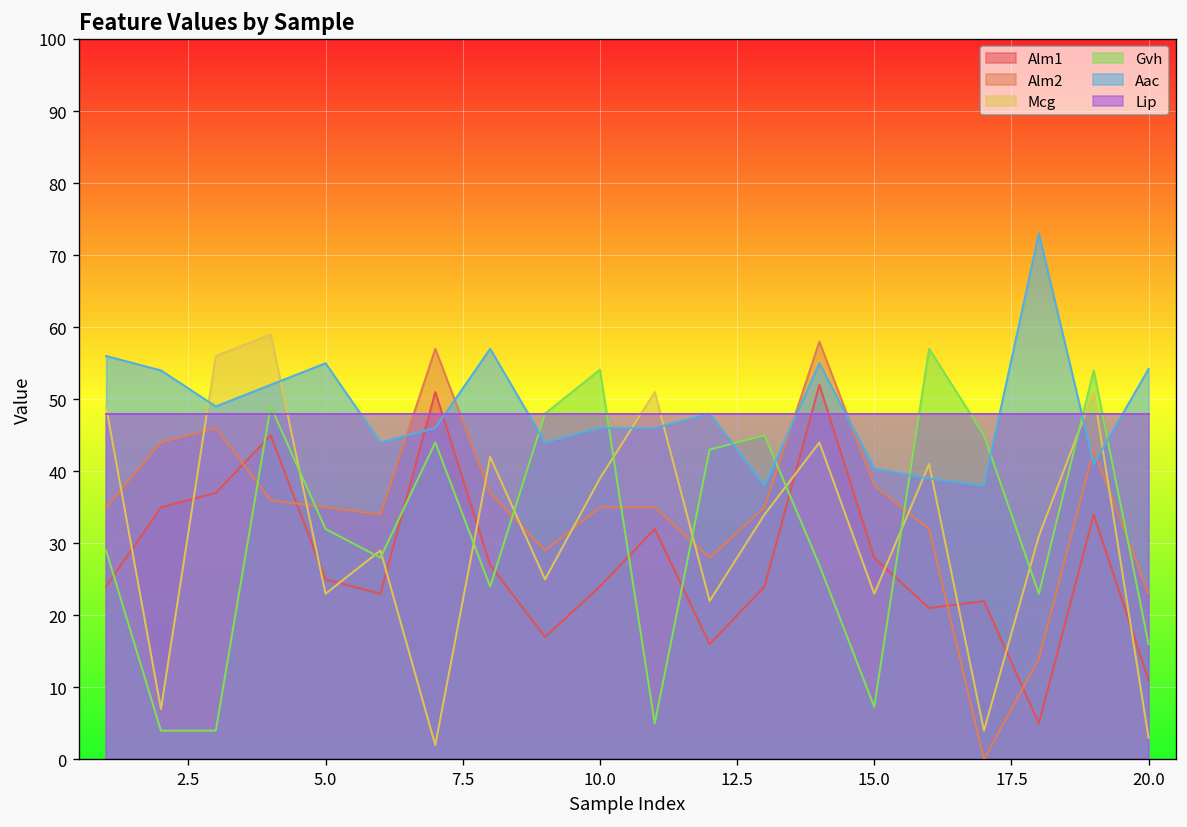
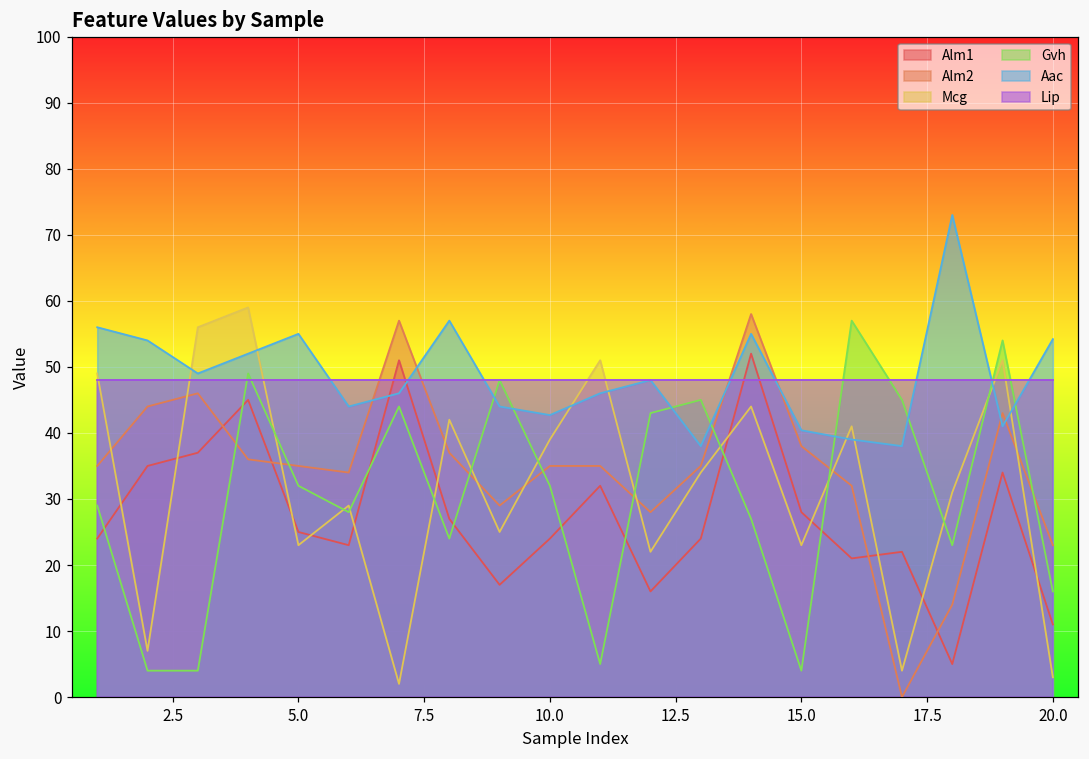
Gvh, 10.0: 54 -> 32
Aac, 10.0: 46 -> 43
Gvh, 15.0: 7 -> 4
